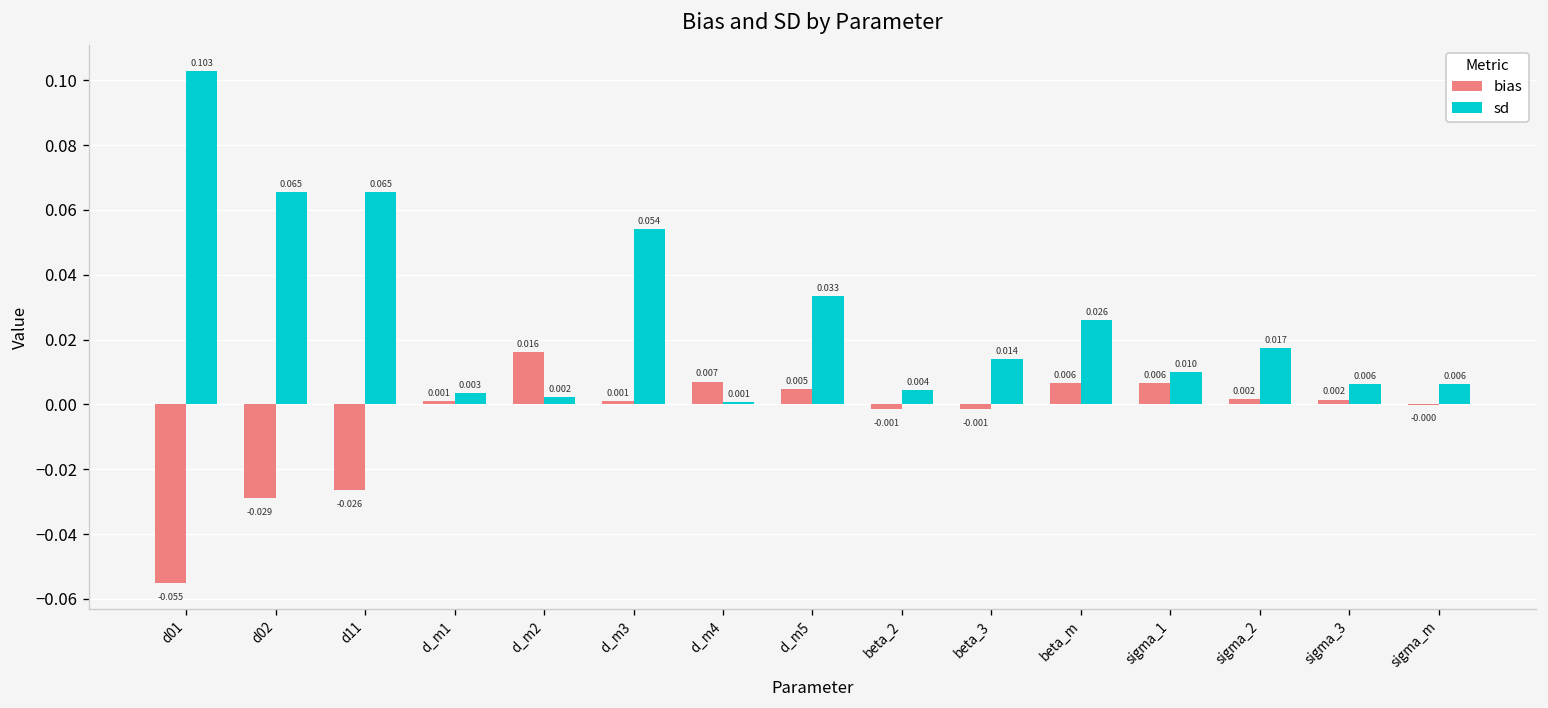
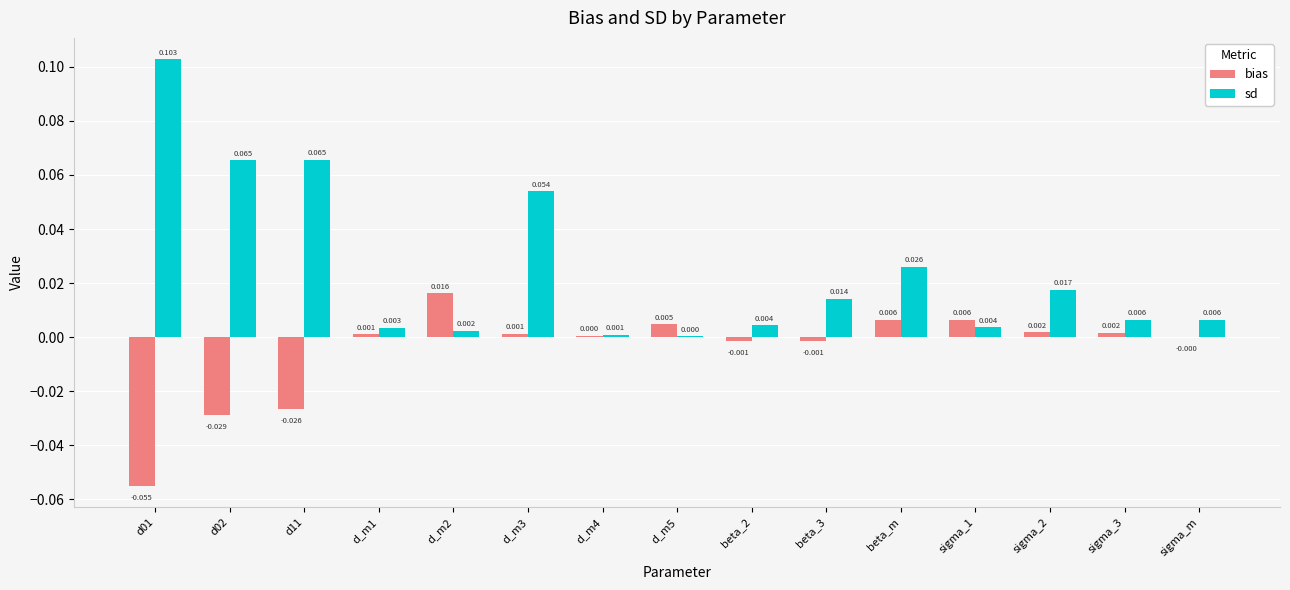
bias, d_m4: 0.007 -> 0.000
sd, d_m5: 0.033 -> 0.000
sd, sigma_1: 0.010 -> 0.004
